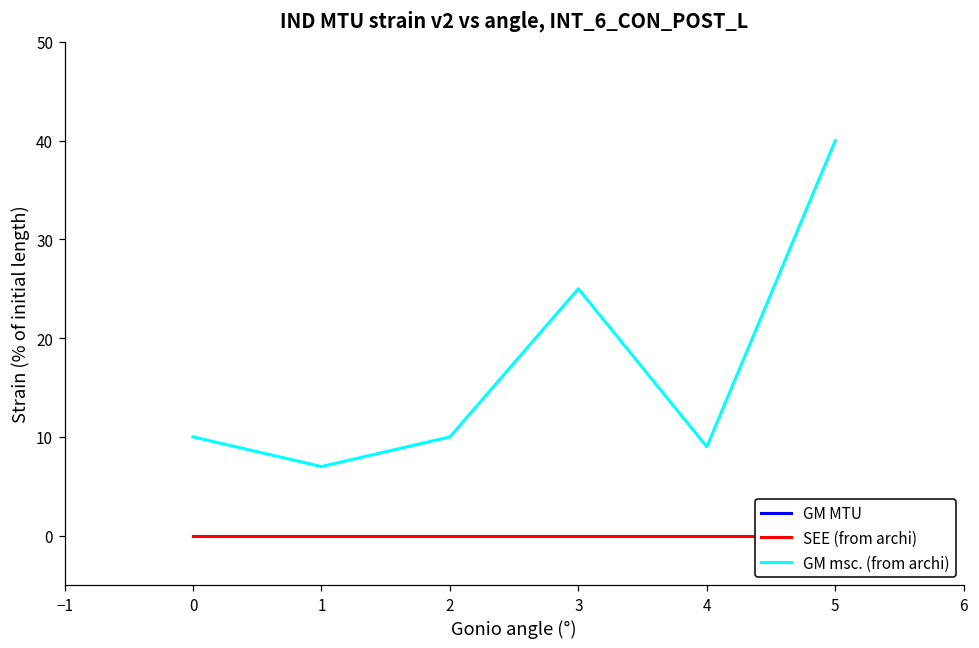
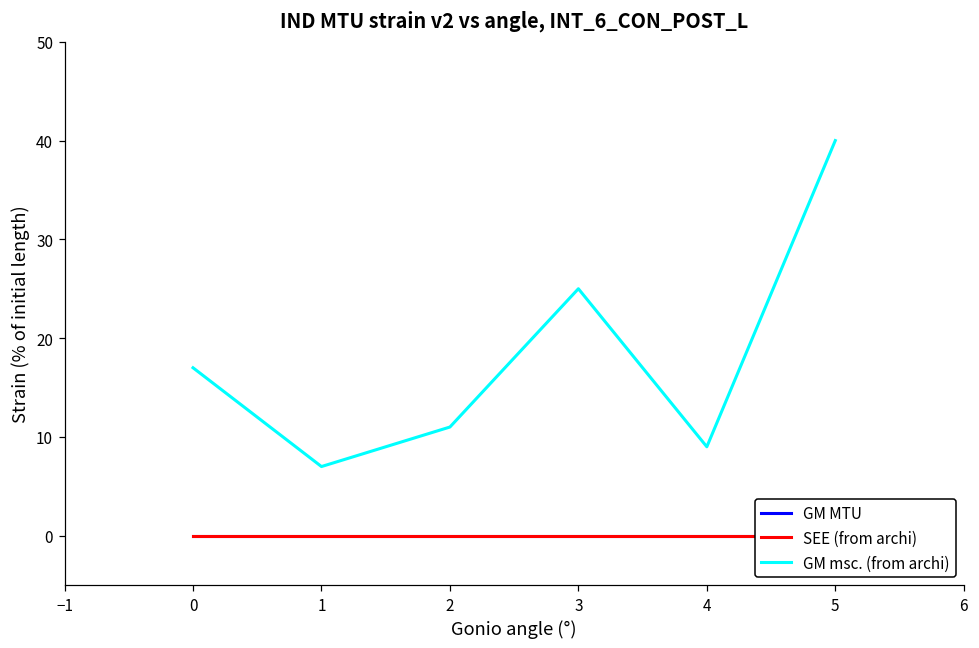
GM msc. (from archi), 0: 10 -> 17
GM msc. (from archi), 2: 10 -> 11
